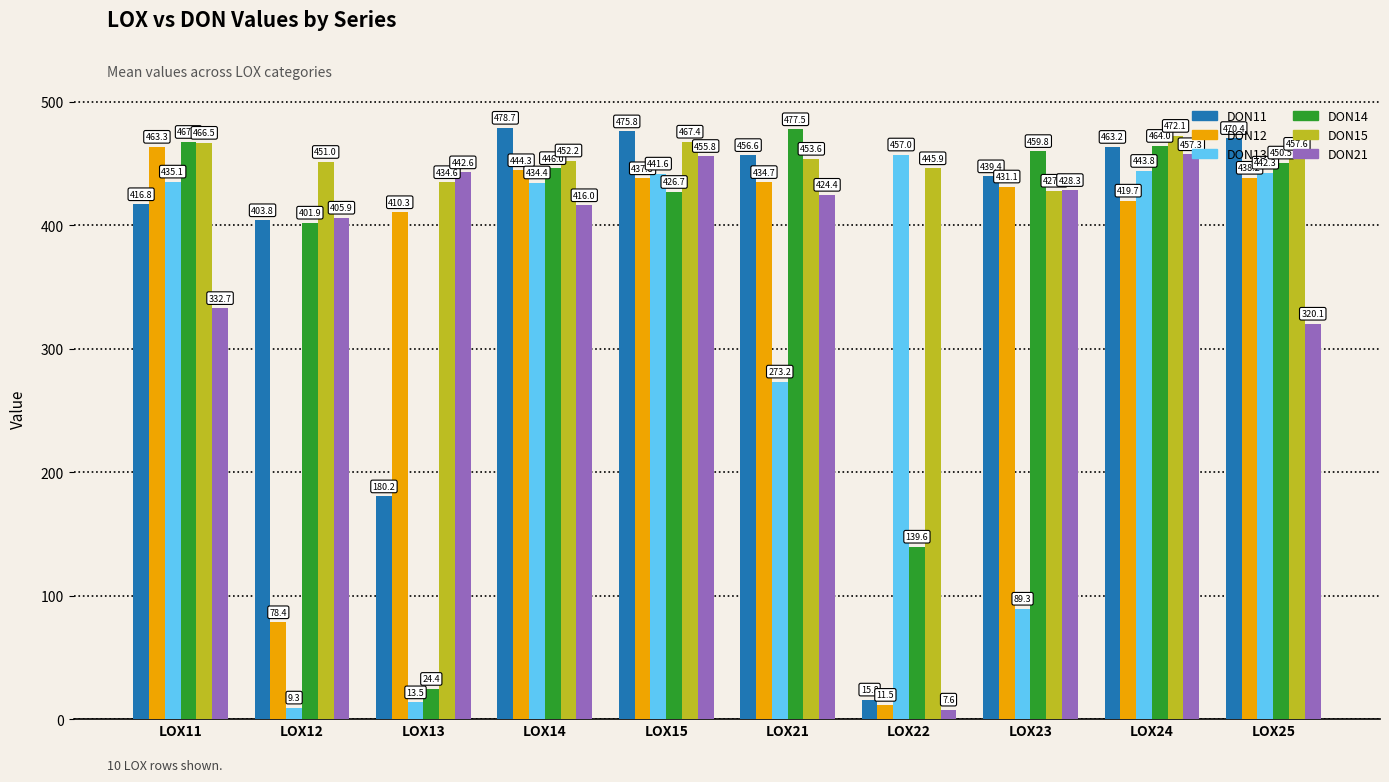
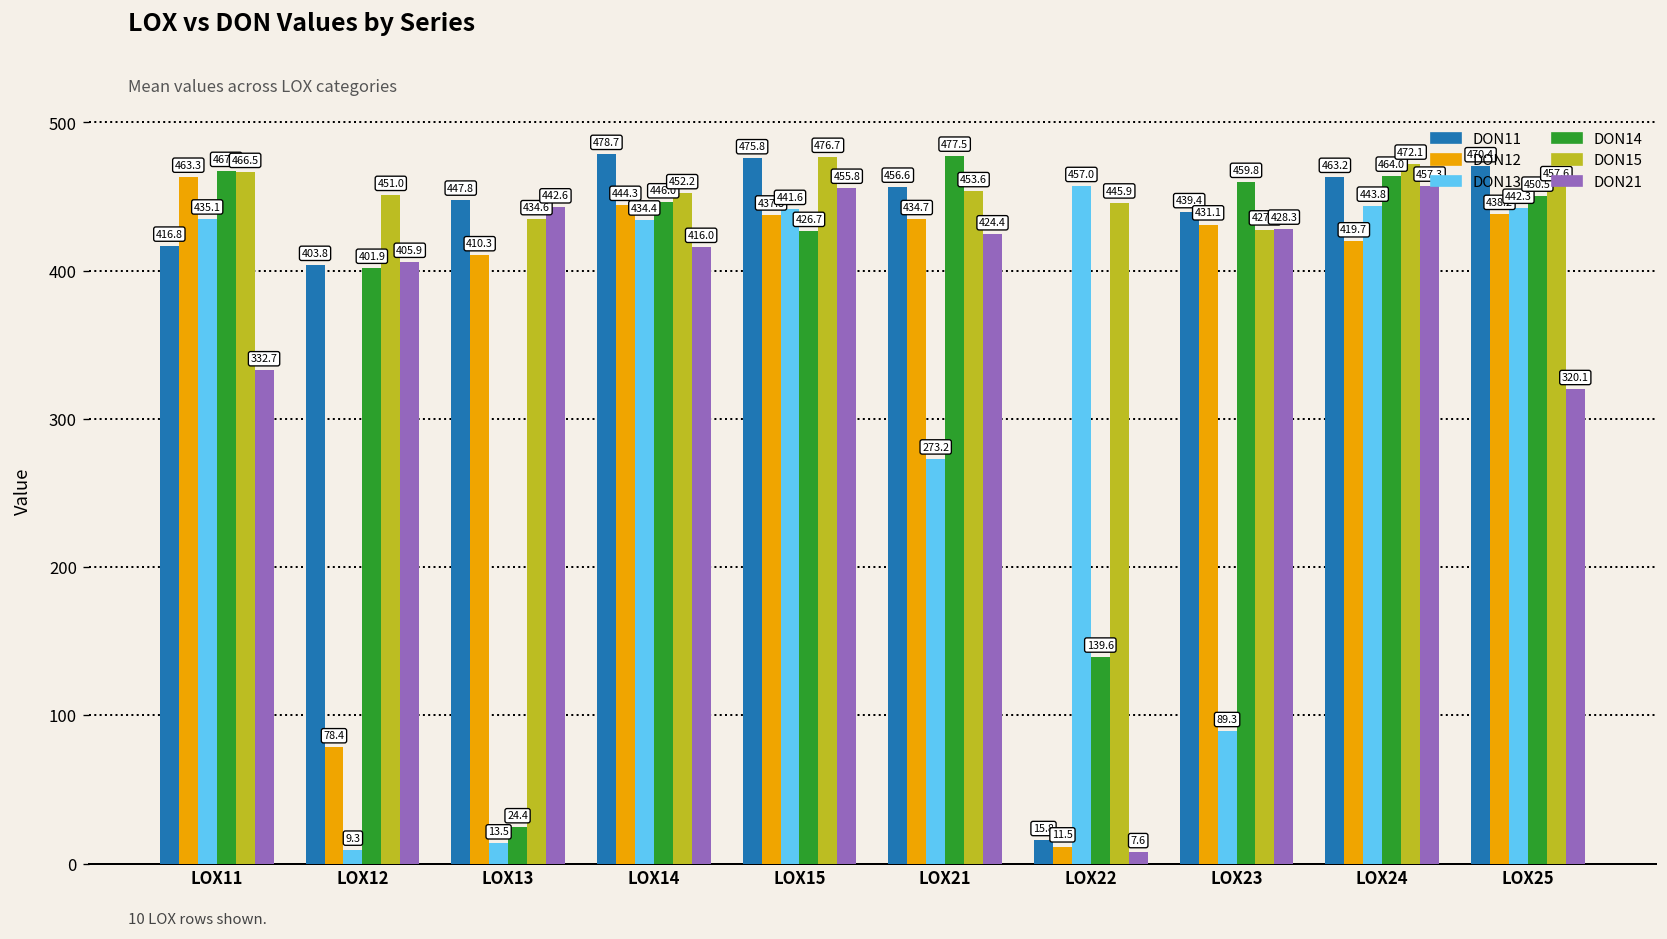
DON11, LOX13: 180.2 -> 447.8
DON15, LOX15: 467.4 -> 476.7
